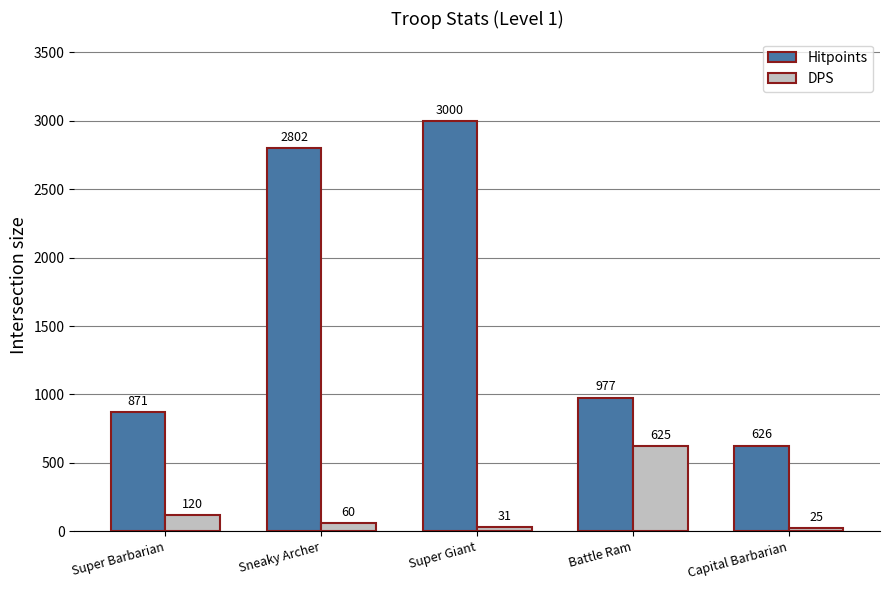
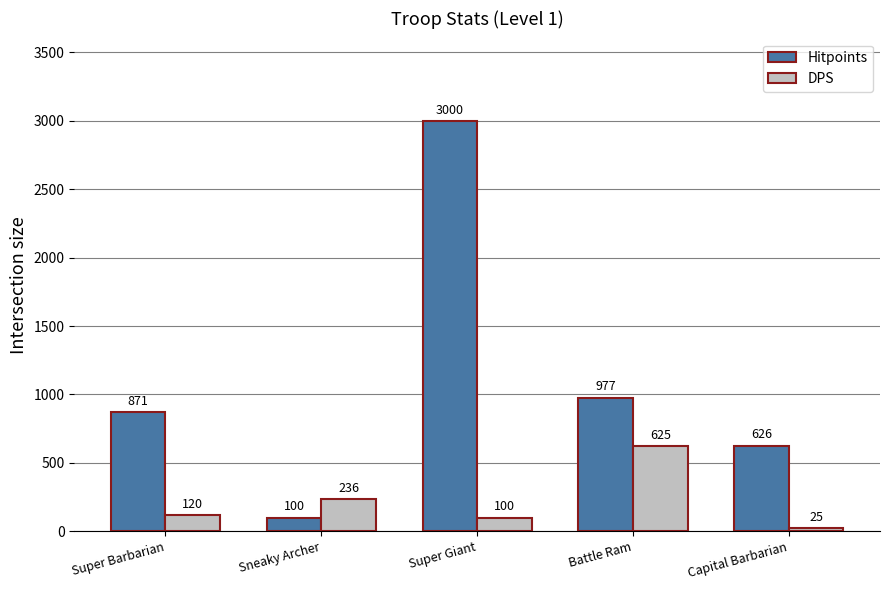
Hitpoints, Sneaky Archer: 2802 -> 100
DPS, Sneaky Archer: 60 -> 236
DPS, Super Giant: 31 -> 100
